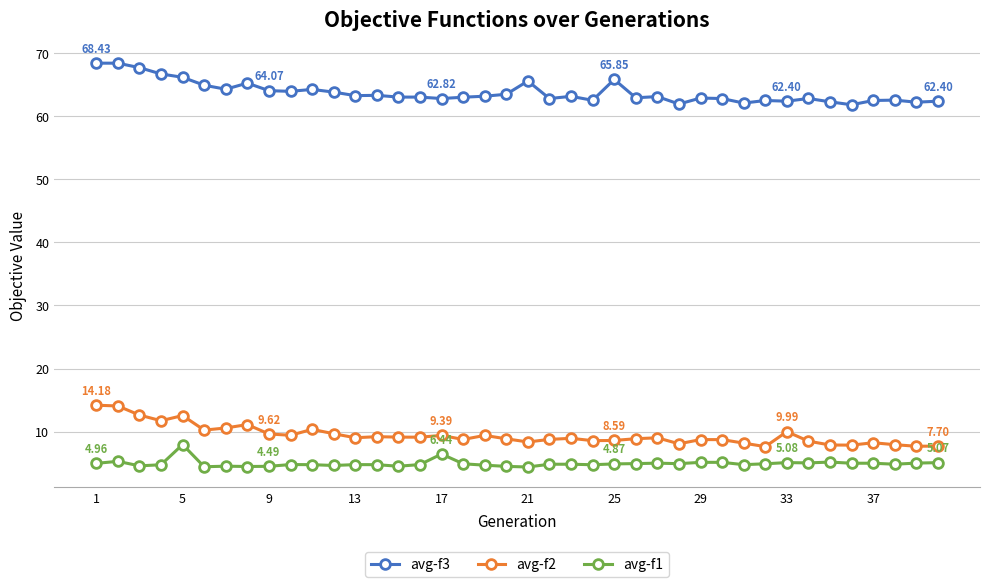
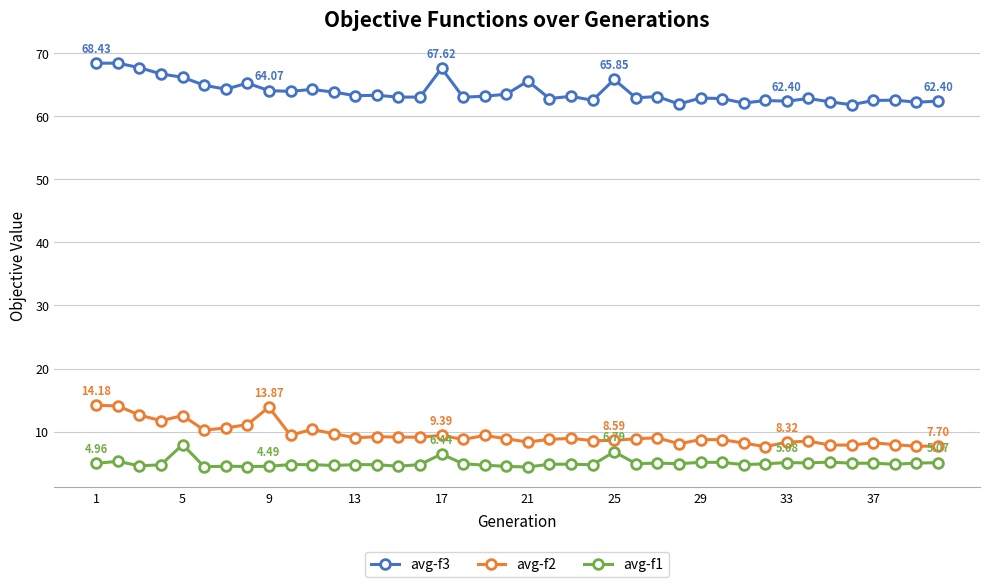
avg-f2, 9: 9.62 -> 13.87
avg-f3, 17: 62.82 -> 67.62
avg-f1, 25: 4.87 -> 6.79
avg-f2, 33: 9.99 -> 8.32
